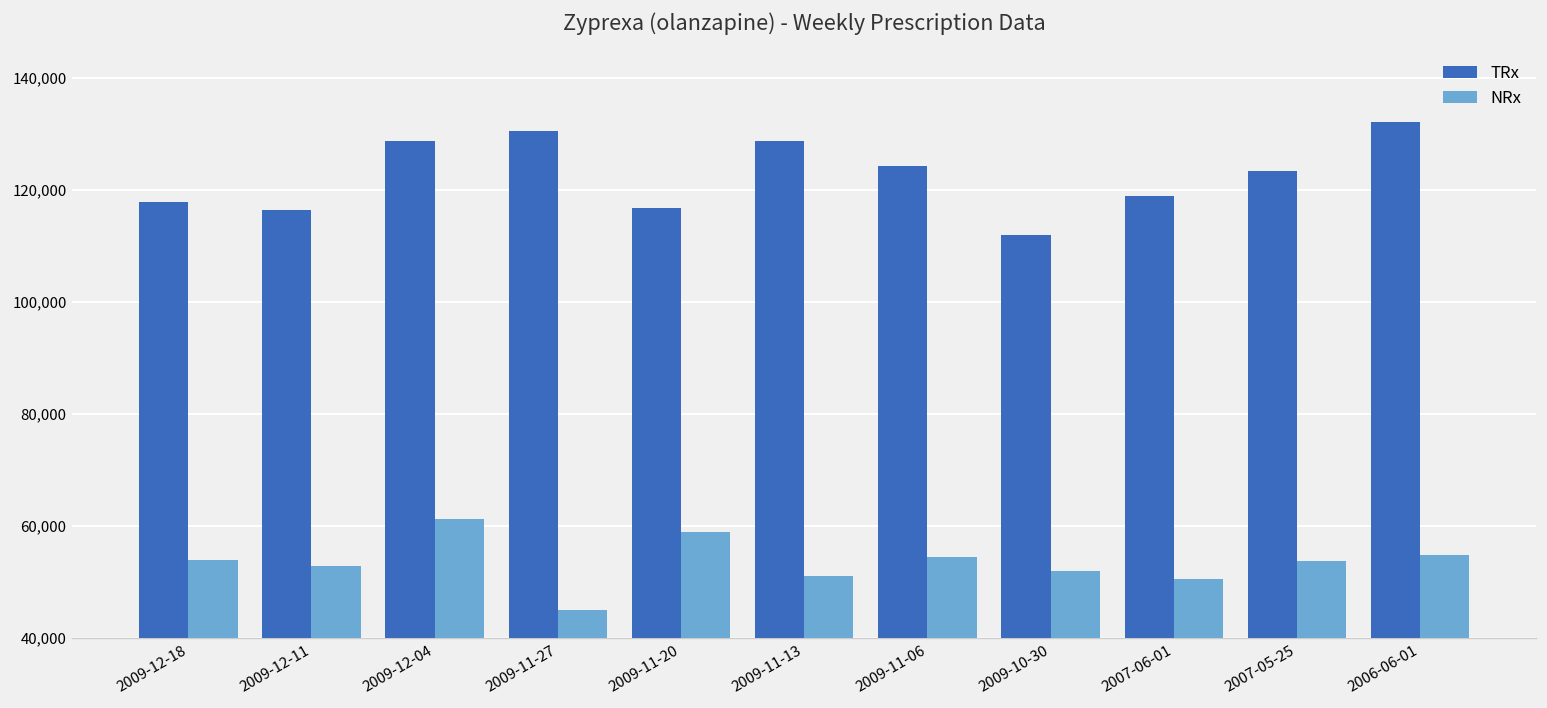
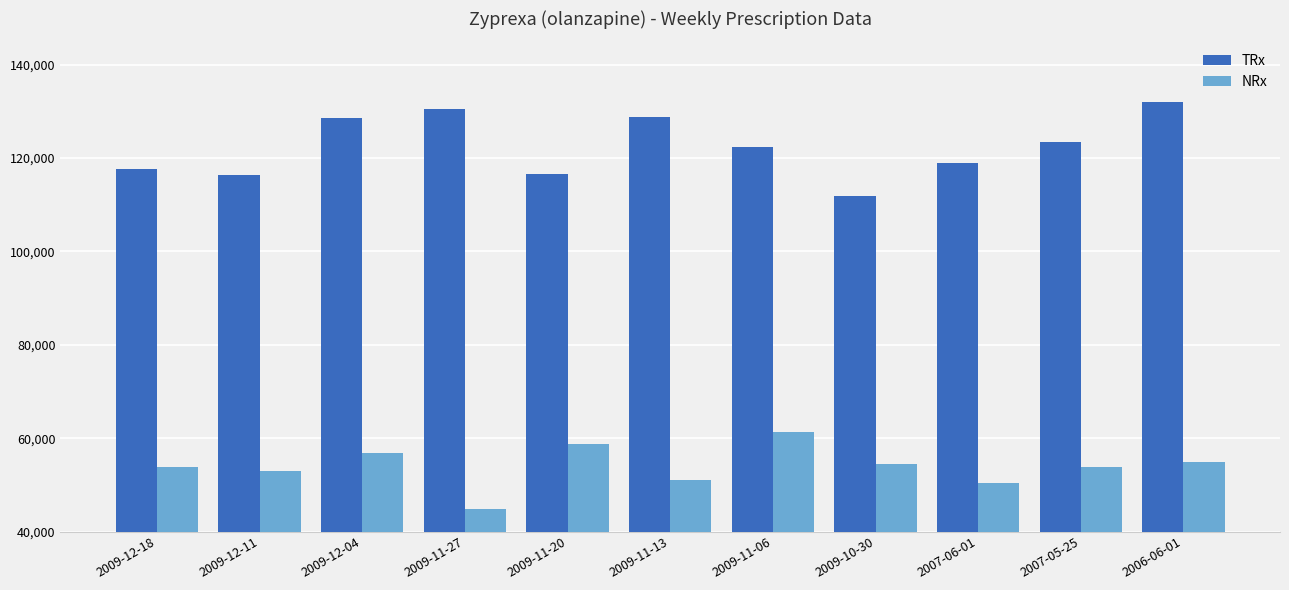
NRx, 2009-12-04: 61,000 -> 57,000
TRx, 2009-11-06: 124,000 -> 122,000
NRx, 2009-11-06: 54,000 -> 61,000
NRx, 2009-10-30: 52,000 -> 54,000
